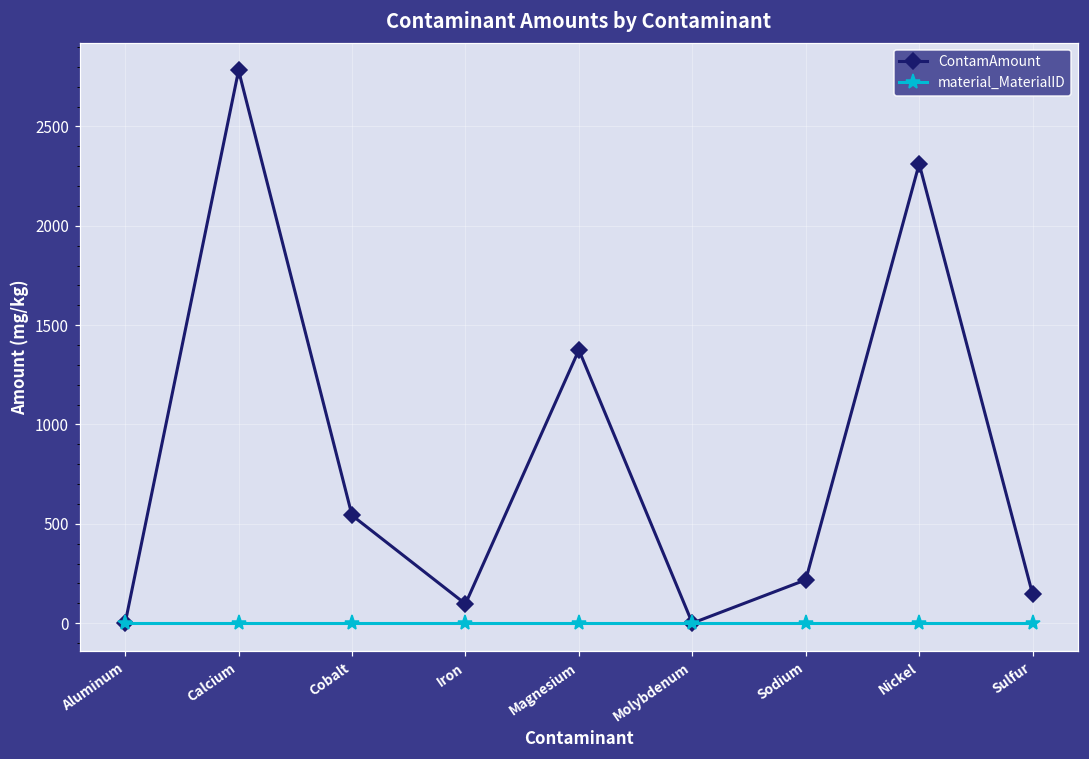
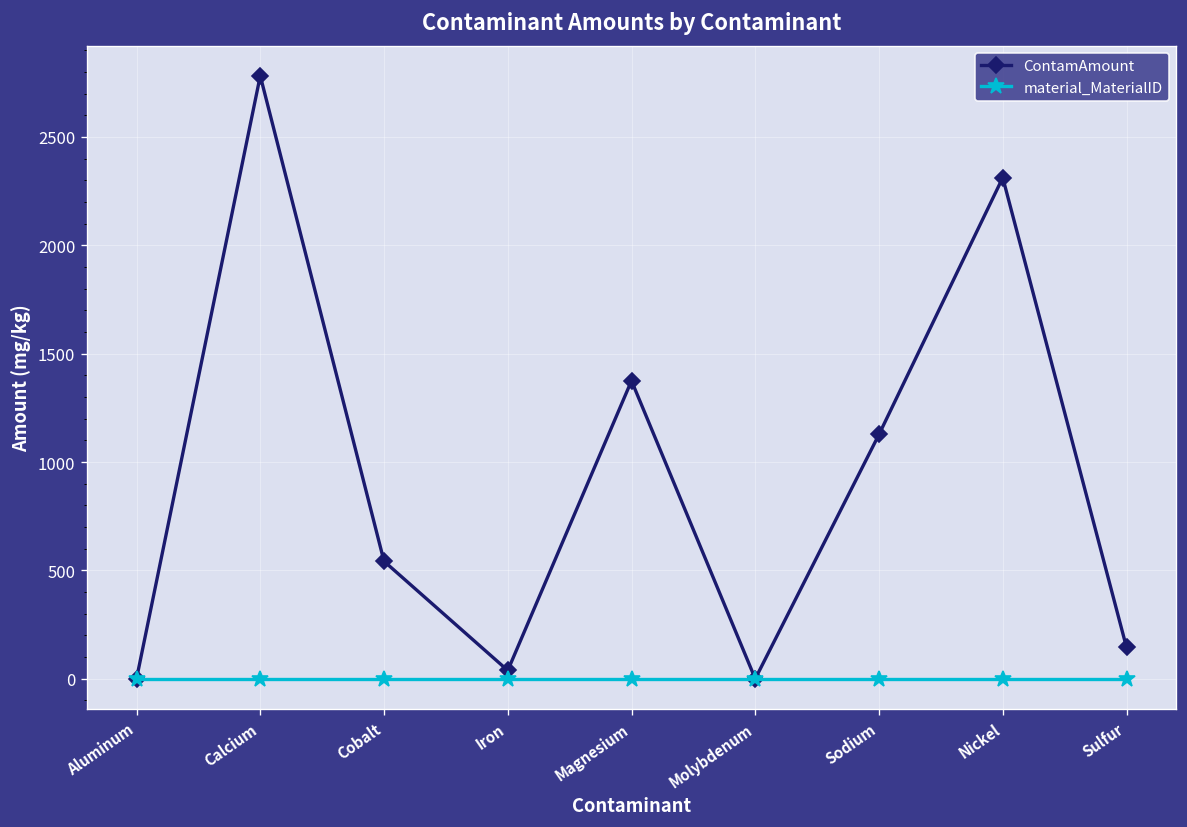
ContamAmount, Iron: 100 -> 40
ContamAmount, Sodium: 220 -> 1130
